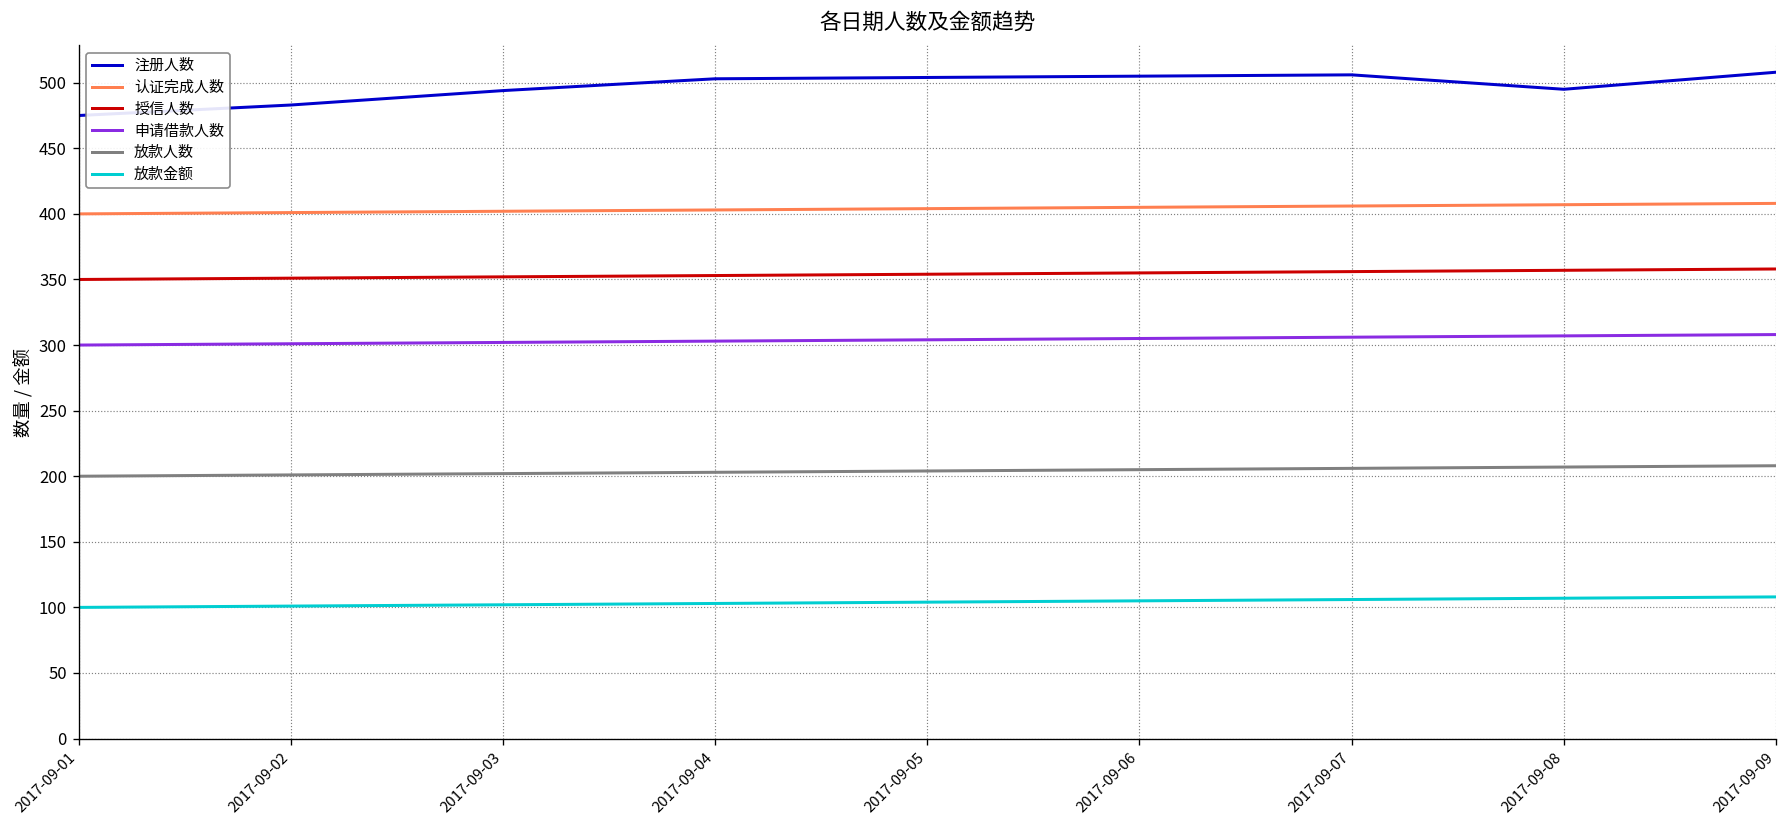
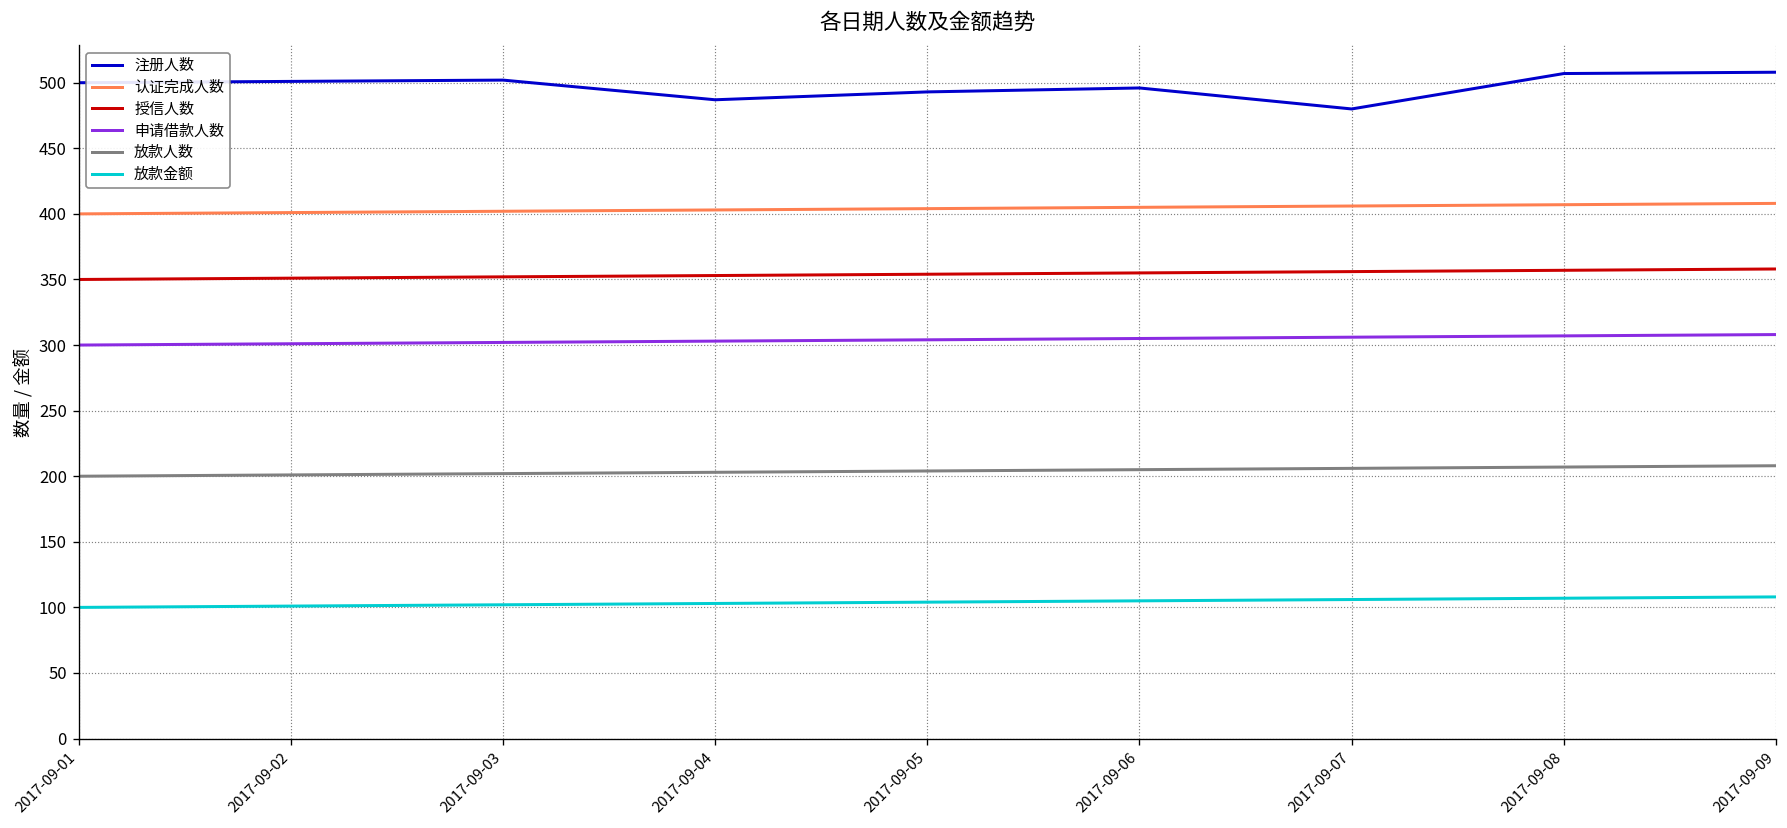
注册人数, 2017-09-01: 475 -> 500
注册人数, 2017-09-02: 483 -> 501
注册人数, 2017-09-03: 494 -> 502
注册人数, 2017-09-04: 503 -> 487
注册人数, 2017-09-05: 504 -> 493
注册人数, 2017-09-06: 505 -> 496
注册人数, 2017-09-07: 506 -> 480
注册人数, 2017-09-08: 495 -> 507
